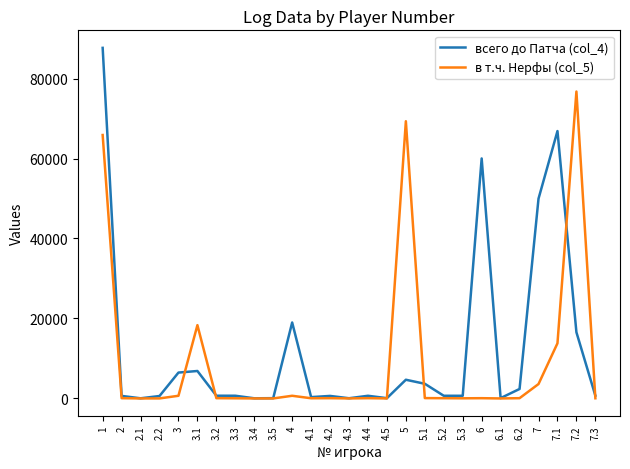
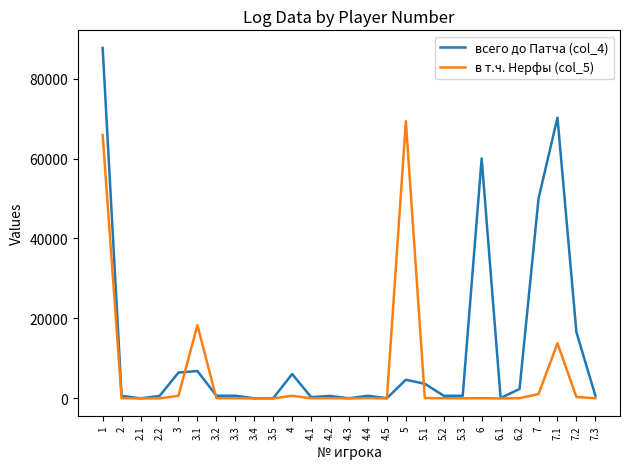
всего до Патча (col_4), 4: 19000 -> 6000
в т.ч. Нерфы (col_5), 7: 4000 -> 1000
всего до Патча (col_4), 7.1: 67000 -> 70000
в т.ч. Нерфы (col_5), 7.2: 77000 -> 0
